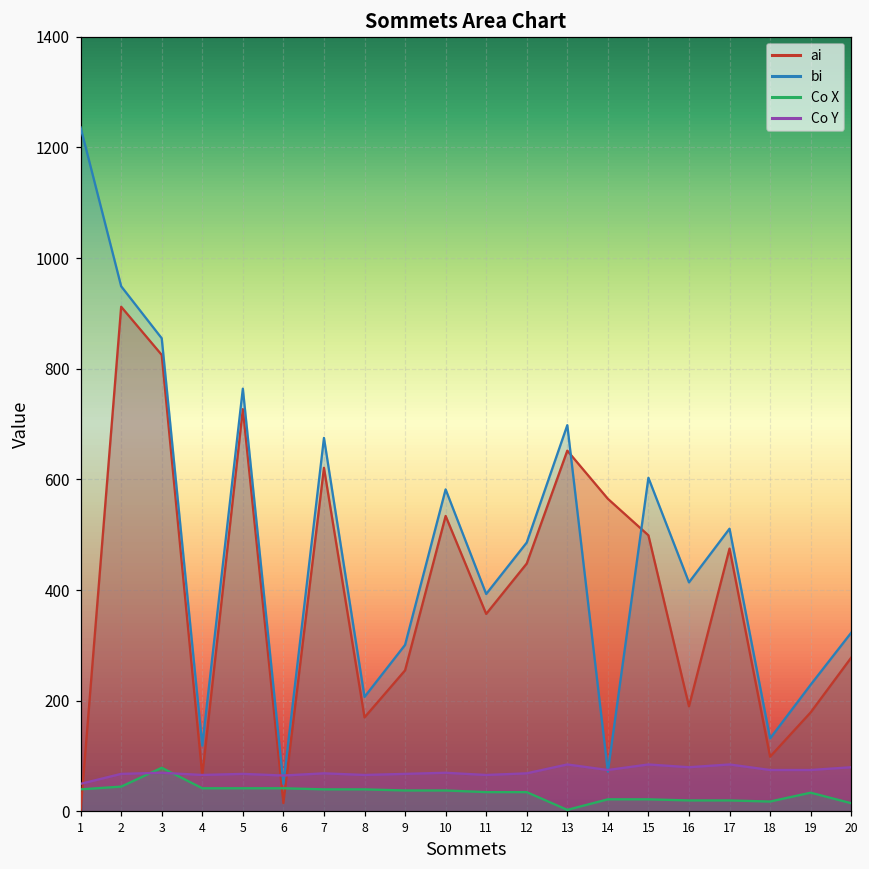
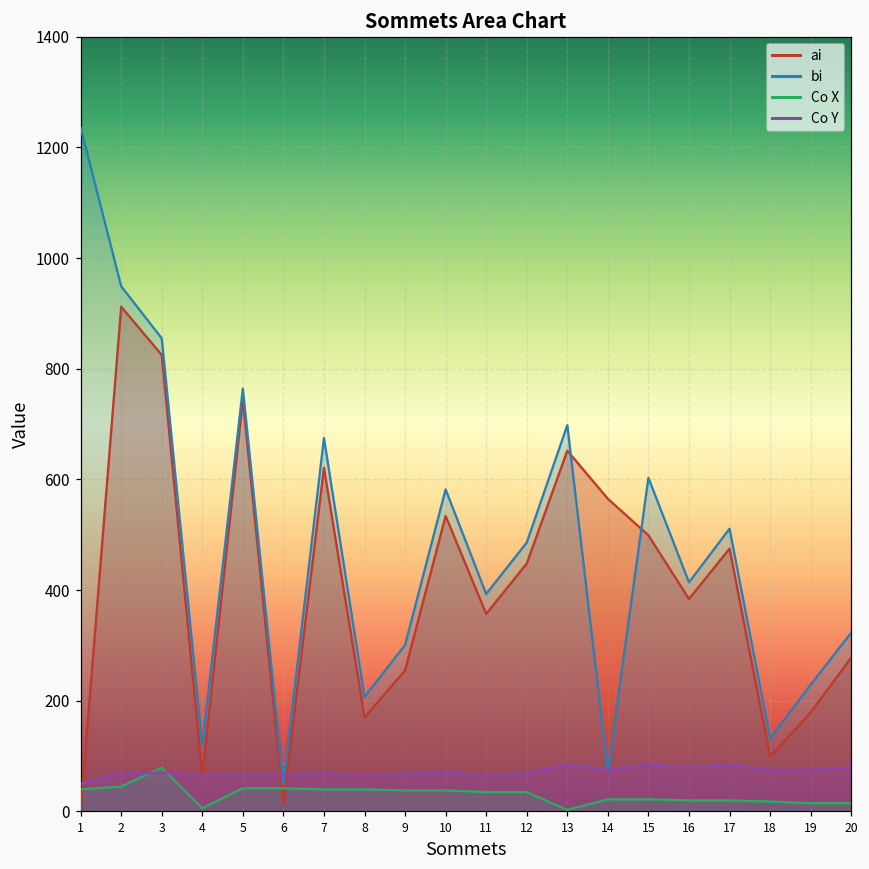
Co X, 4: 40 -> 10
ai, 5: 730 -> 740
ai, 16: 190 -> 380
Co X, 19: 30 -> 20
